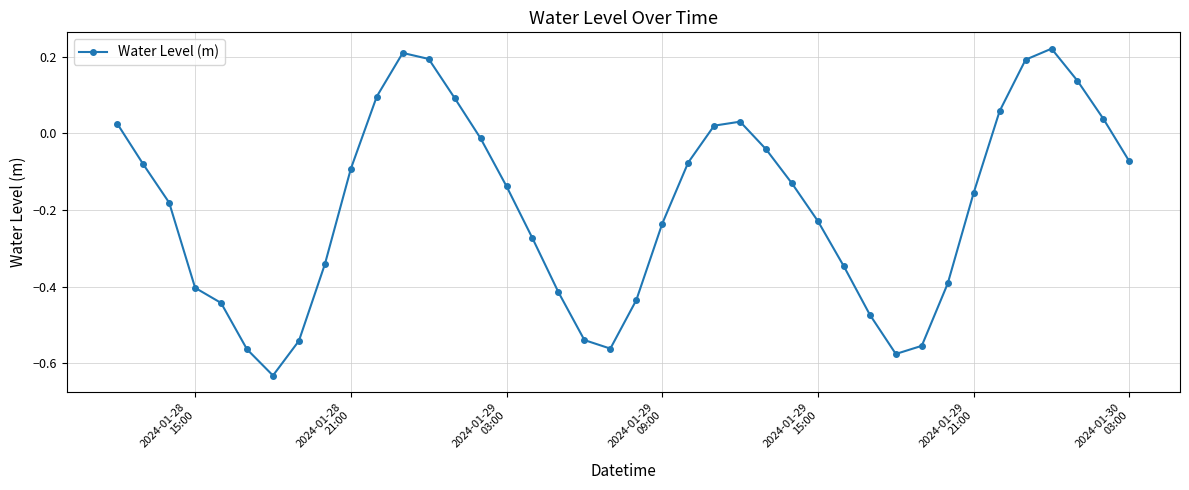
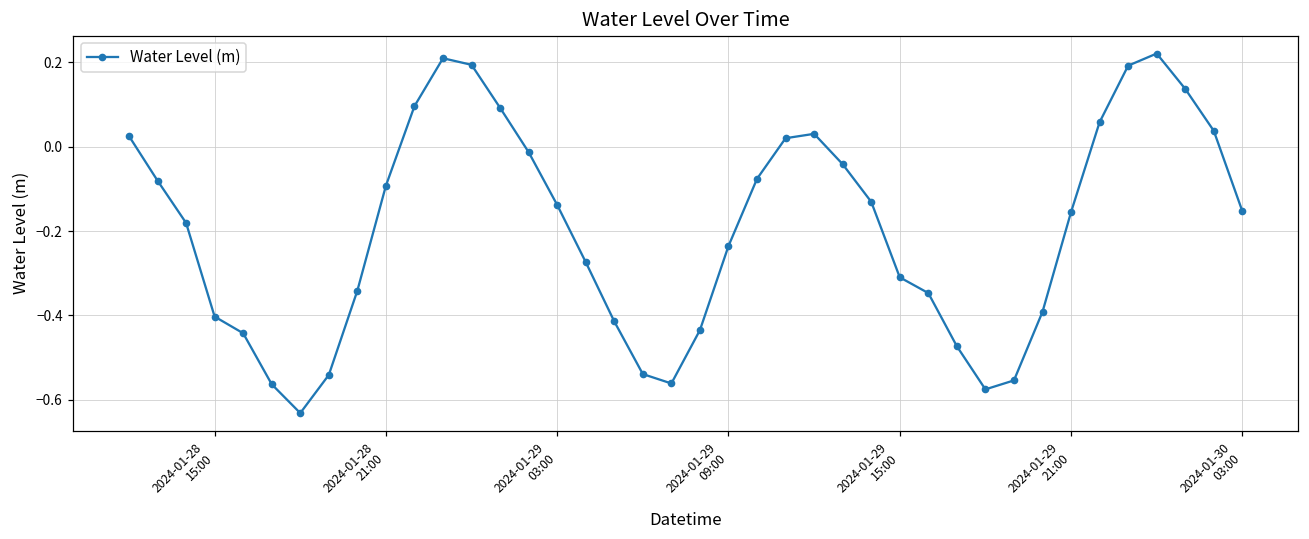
2024-01-29 15:00: -0.23 -> -0.31
2024-01-30 03:00: -0.07 -> -0.15
